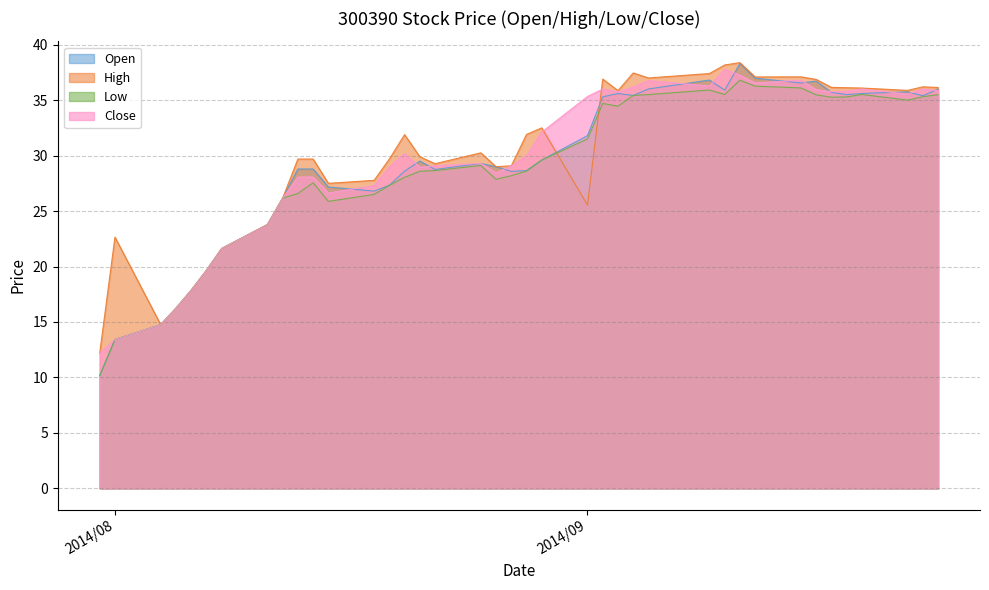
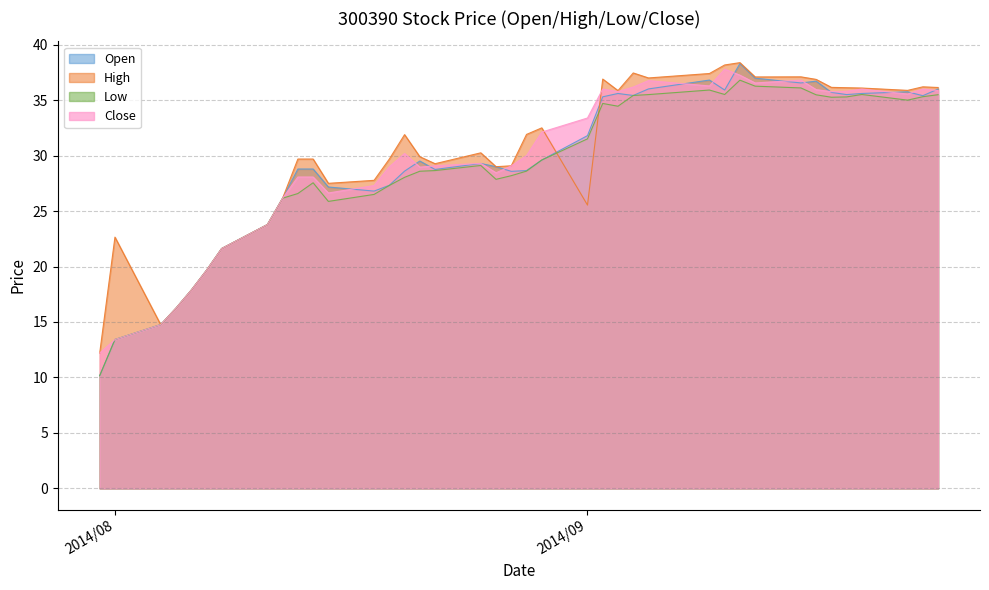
Close, 2014/09: 35.3 -> 33.4
